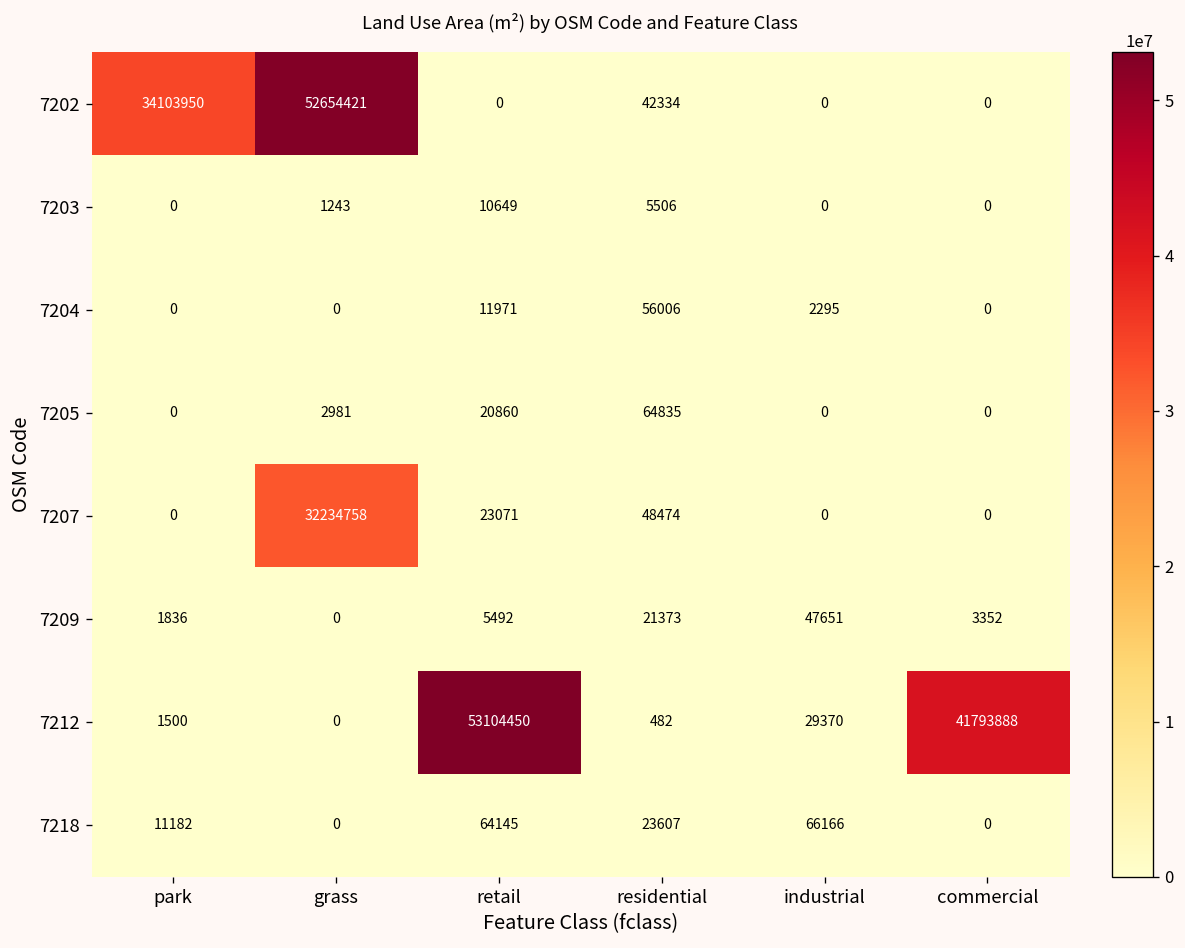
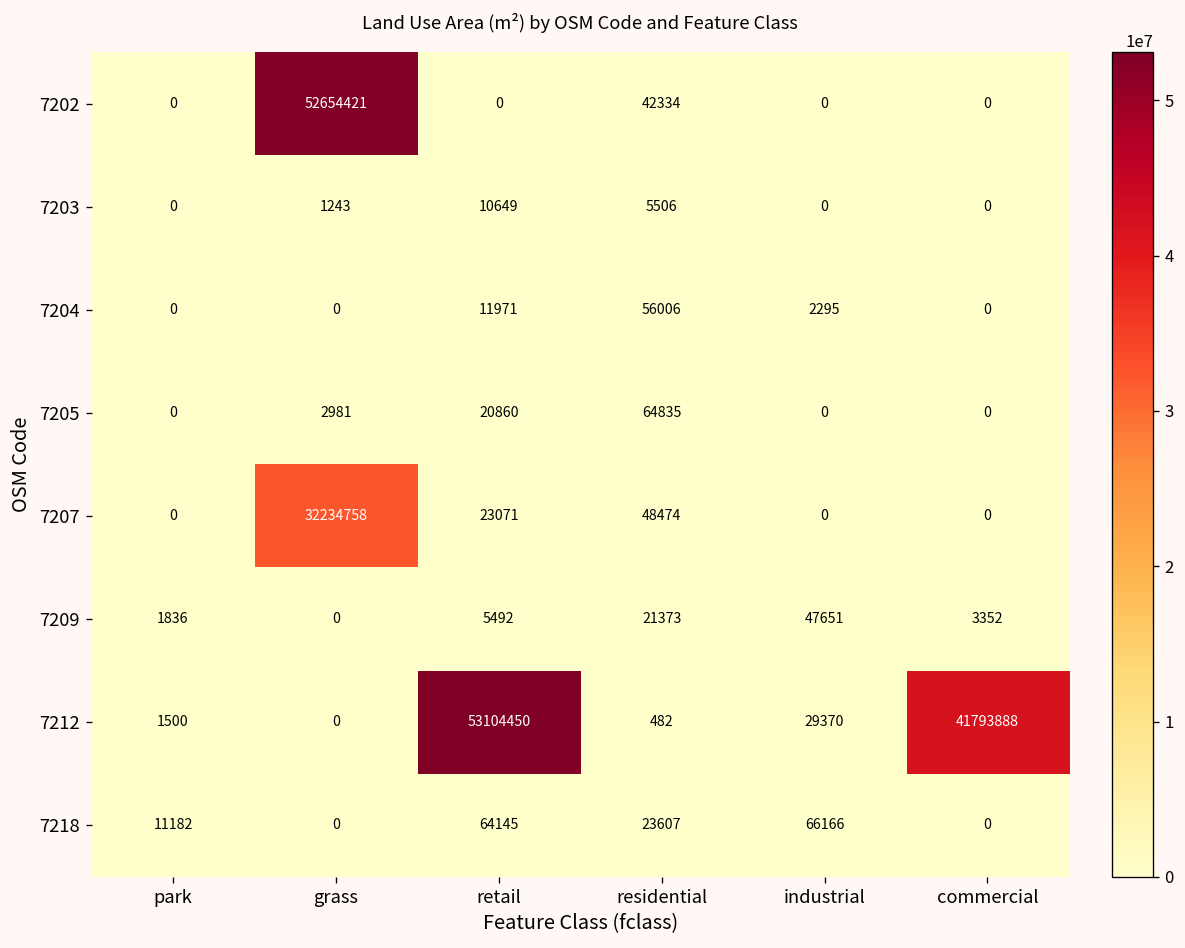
7202, park: 34103950 -> 0
